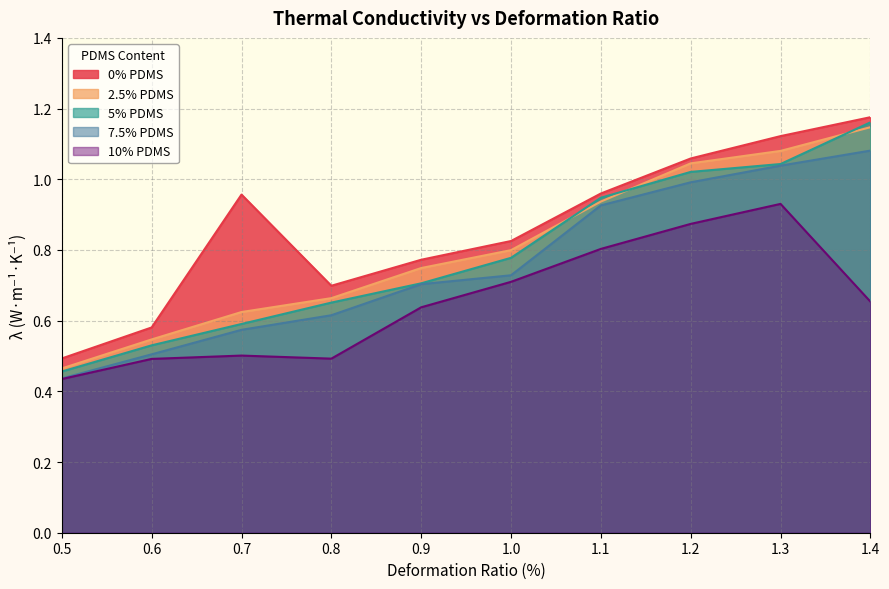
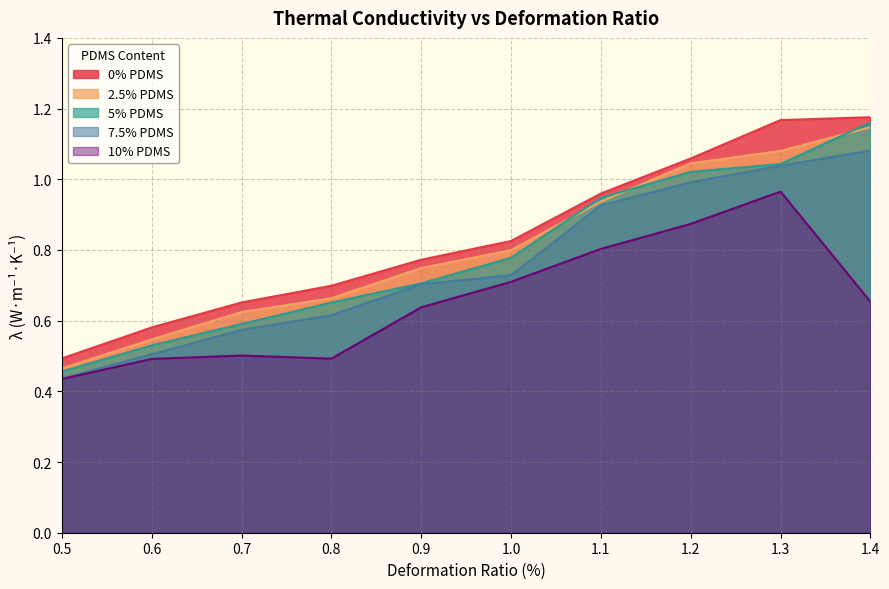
0% PDMS, 0.7: 0.96 -> 0.65
0% PDMS, 1.3: 1.12 -> 1.17
10% PDMS, 1.3: 0.93 -> 0.97
